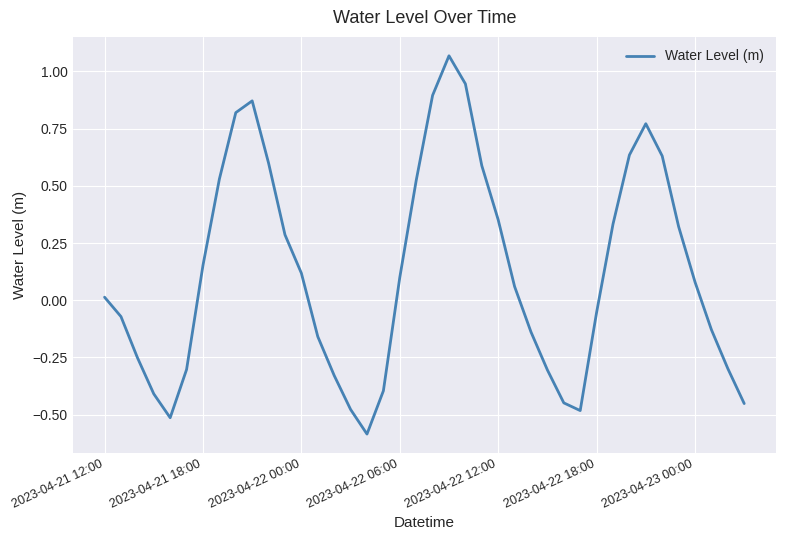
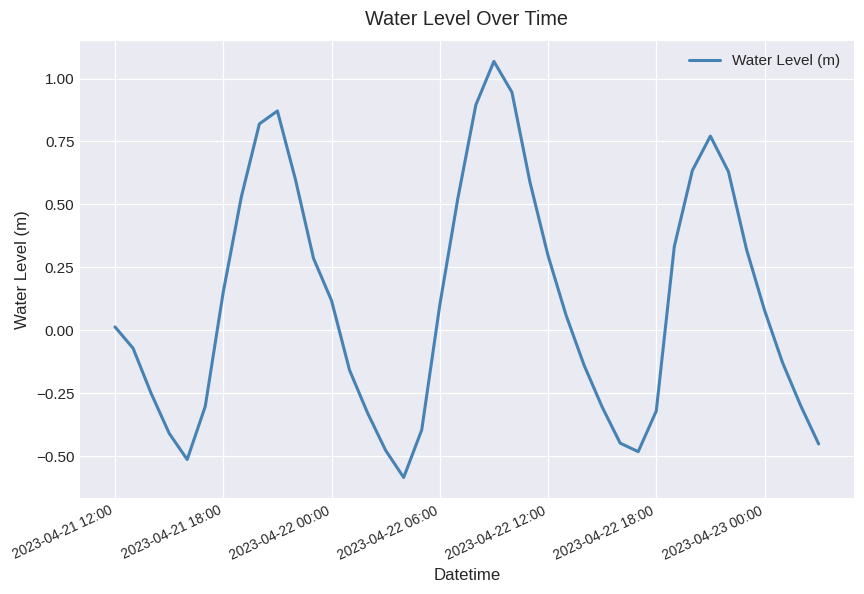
2023-04-22 12:00: 0.35 -> 0.30
2023-04-22 18:00: -0.05 -> -0.32
